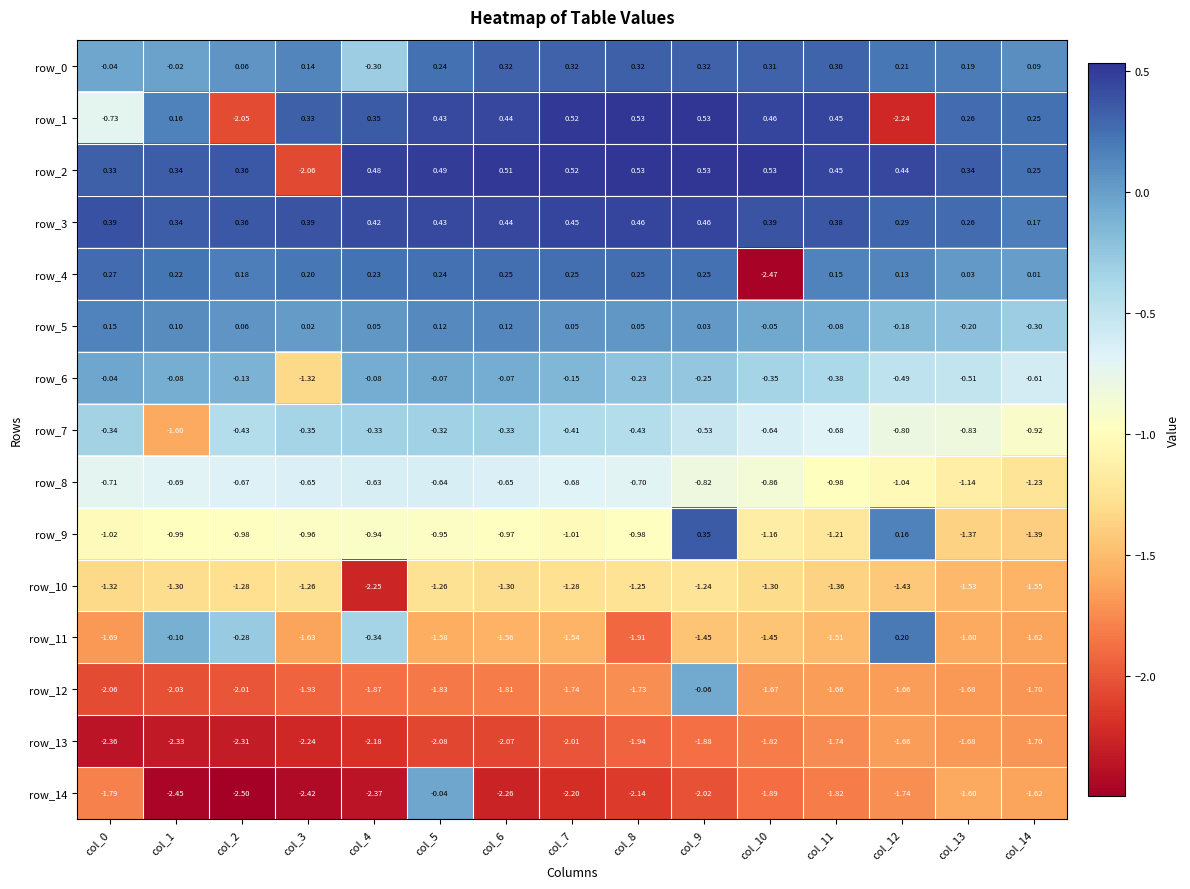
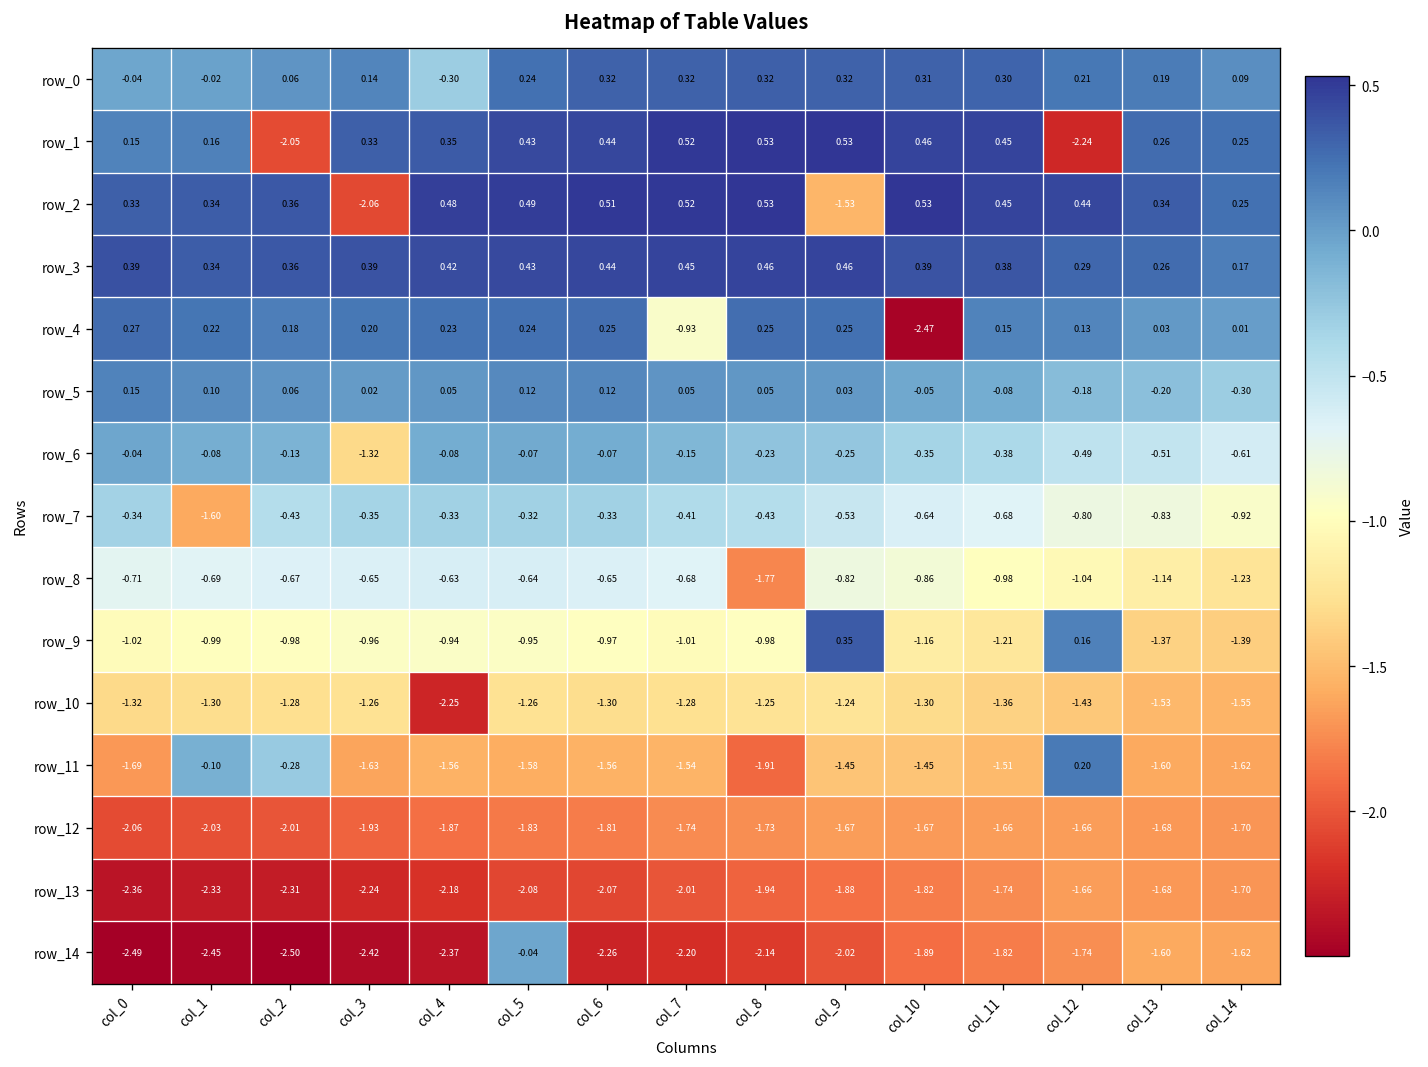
row_1, col_0: -0.73 -> 0.15
row_2, col_9: 0.53 -> -1.53
row_4, col_7: 0.25 -> -0.93
row_8, col_8: -0.70 -> -1.77
row_11, col_4: -0.34 -> -1.56
row_12, col_9: -0.06 -> -1.67
row_14, col_0: -1.79 -> -2.49
